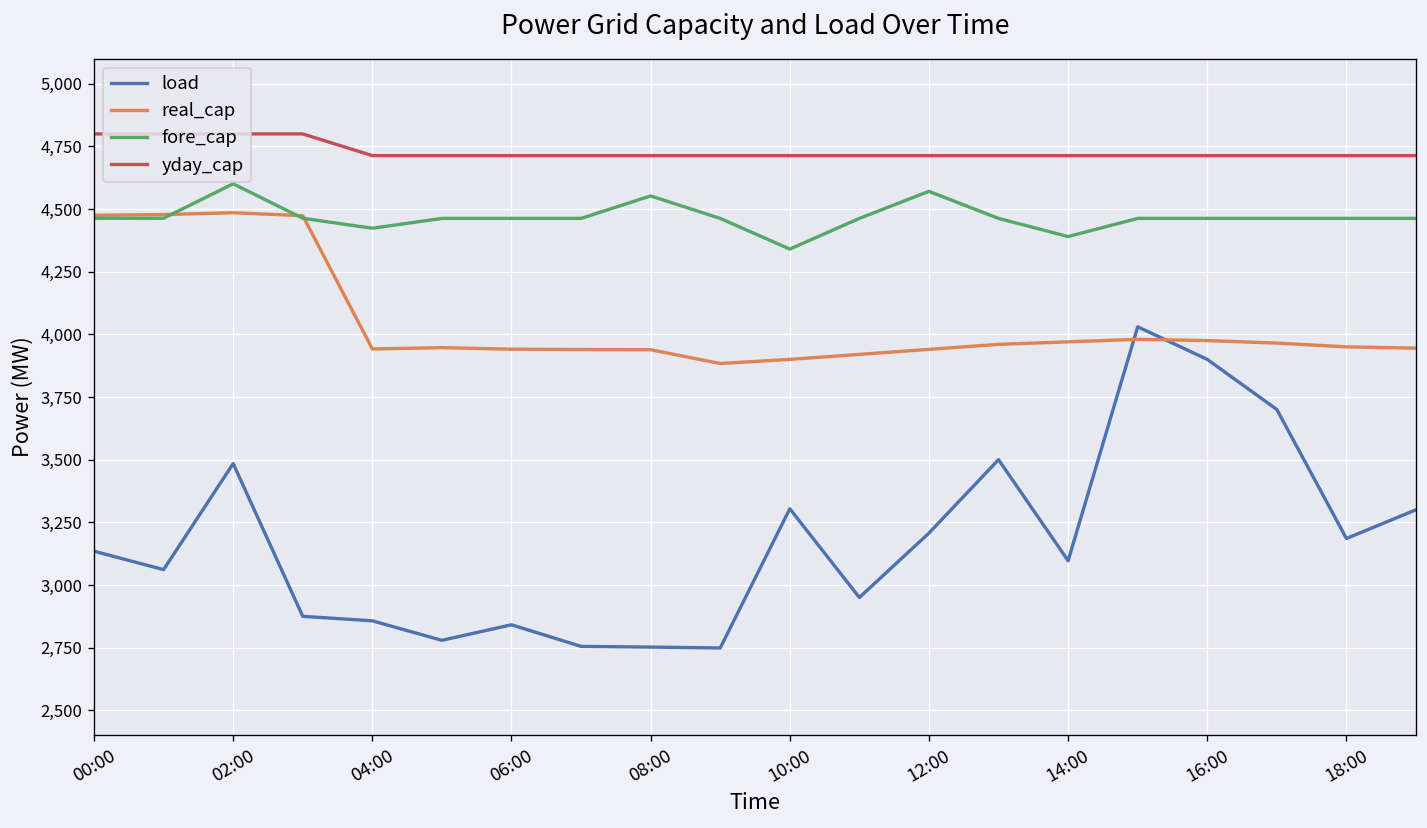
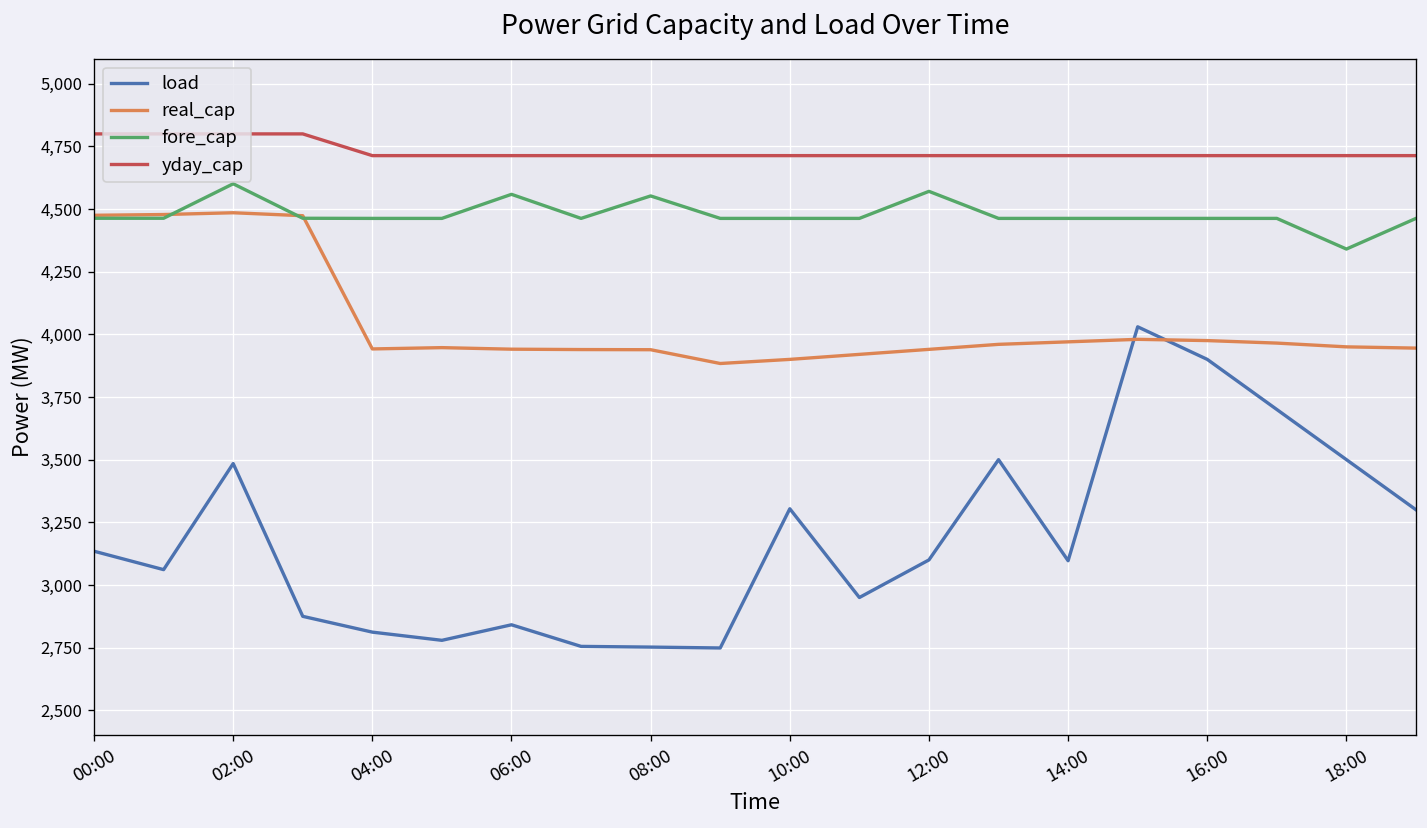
load, 04:00: 2,860 -> 2,810
fore_cap, 04:00: 4,420 -> 4,460
fore_cap, 06:00: 4,460 -> 4,560
fore_cap, 10:00: 4,340 -> 4,460
load, 12:00: 3,210 -> 3,100
fore_cap, 14:00: 4,390 -> 4,460
load, 18:00: 3,190 -> 3,500
fore_cap, 18:00: 4,460 -> 4,340
